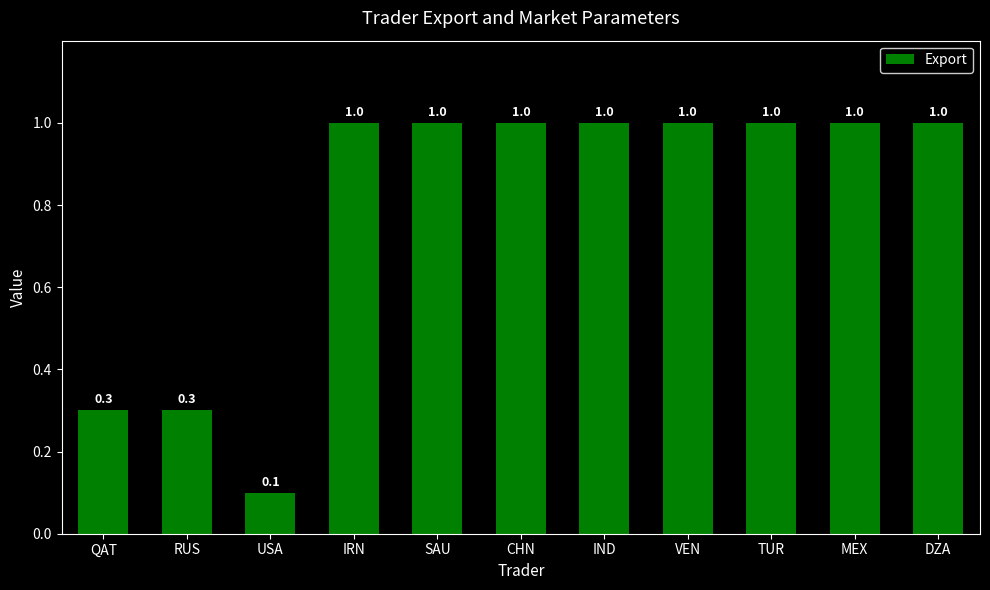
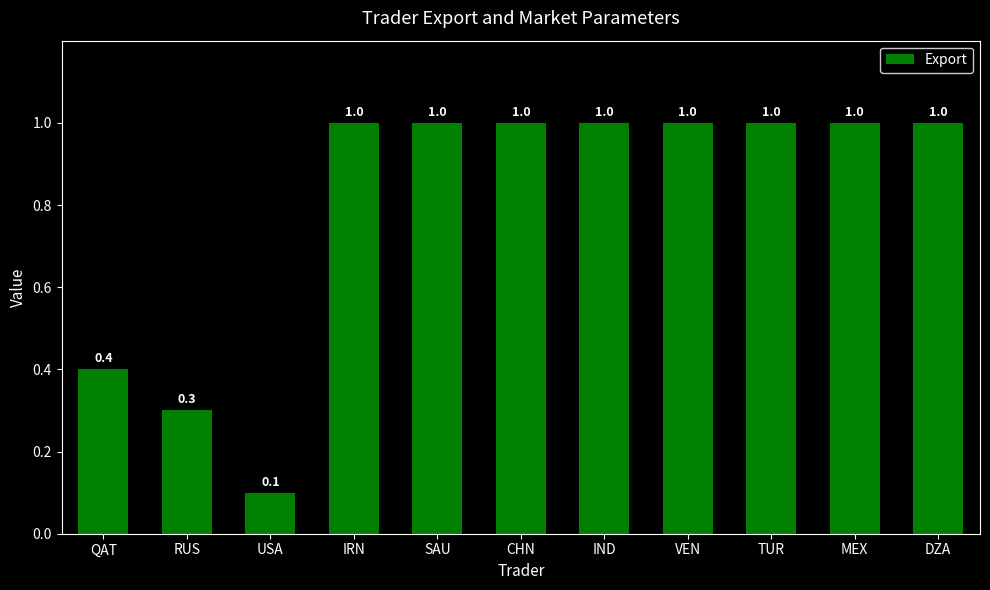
QAT: 0.3 -> 0.4
